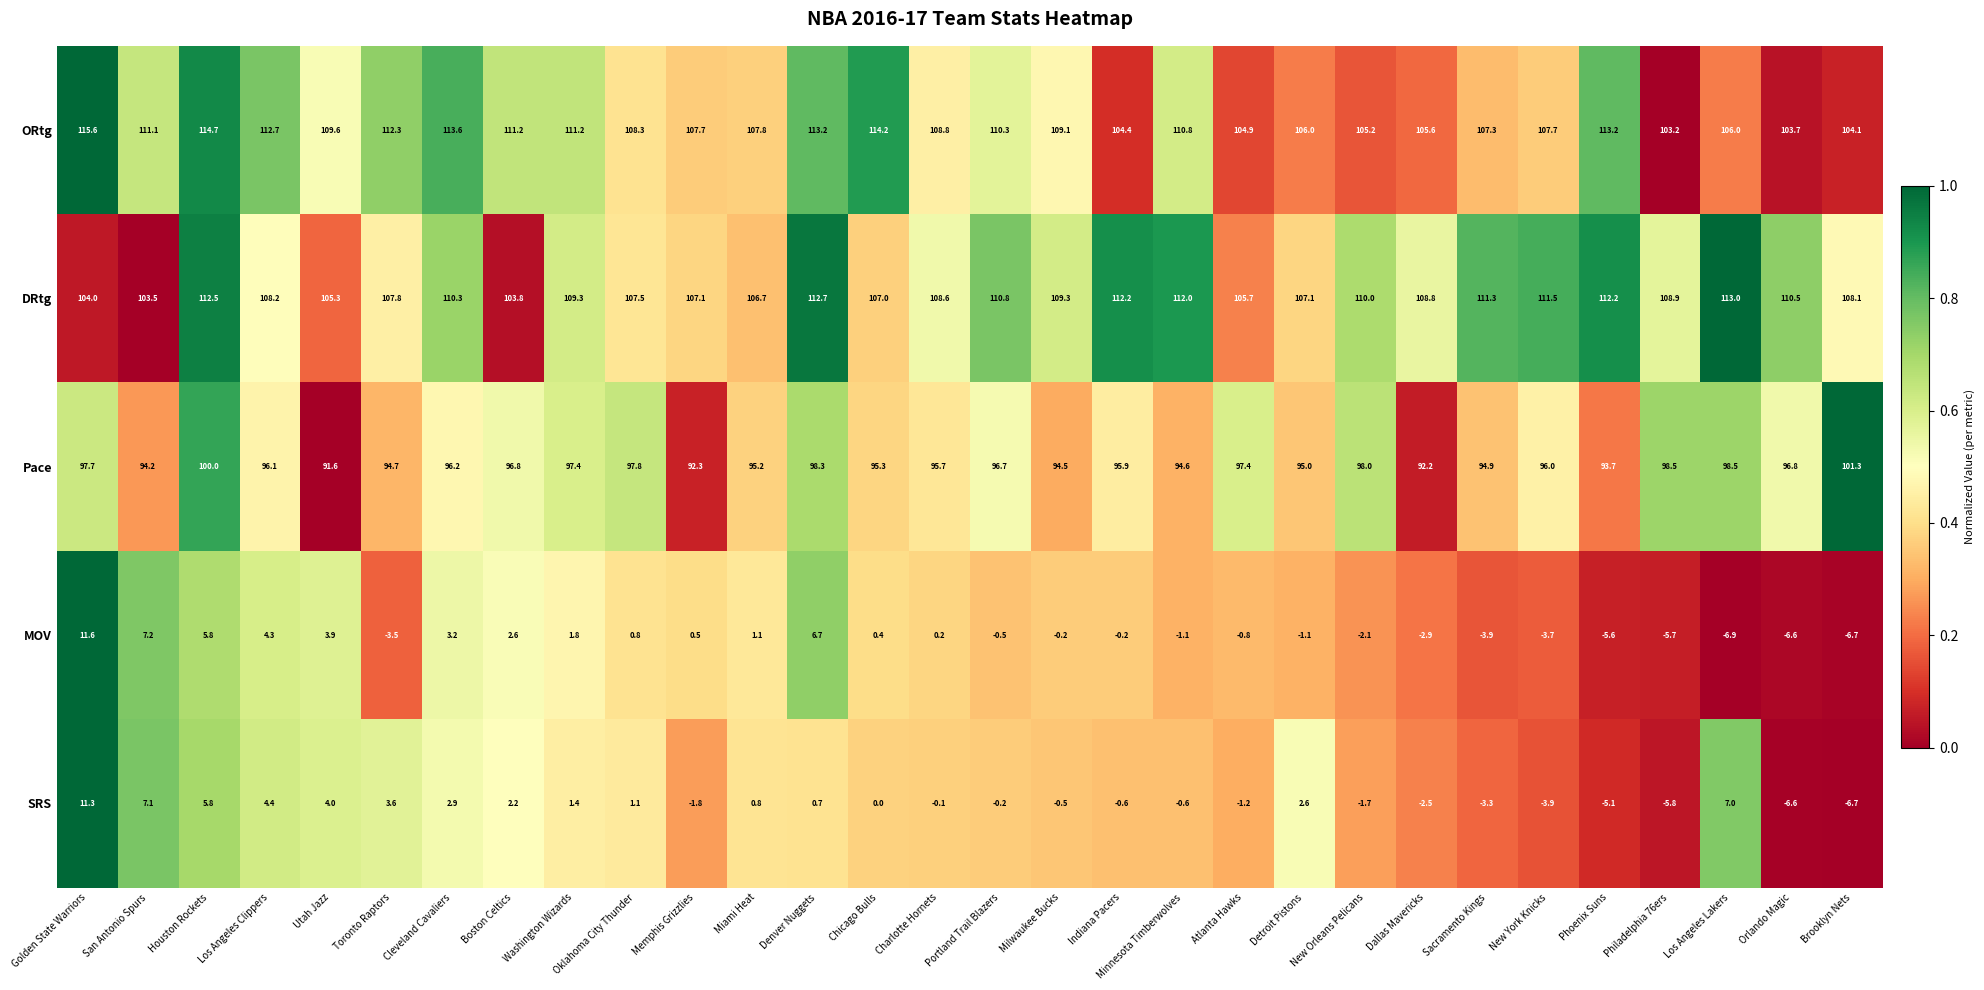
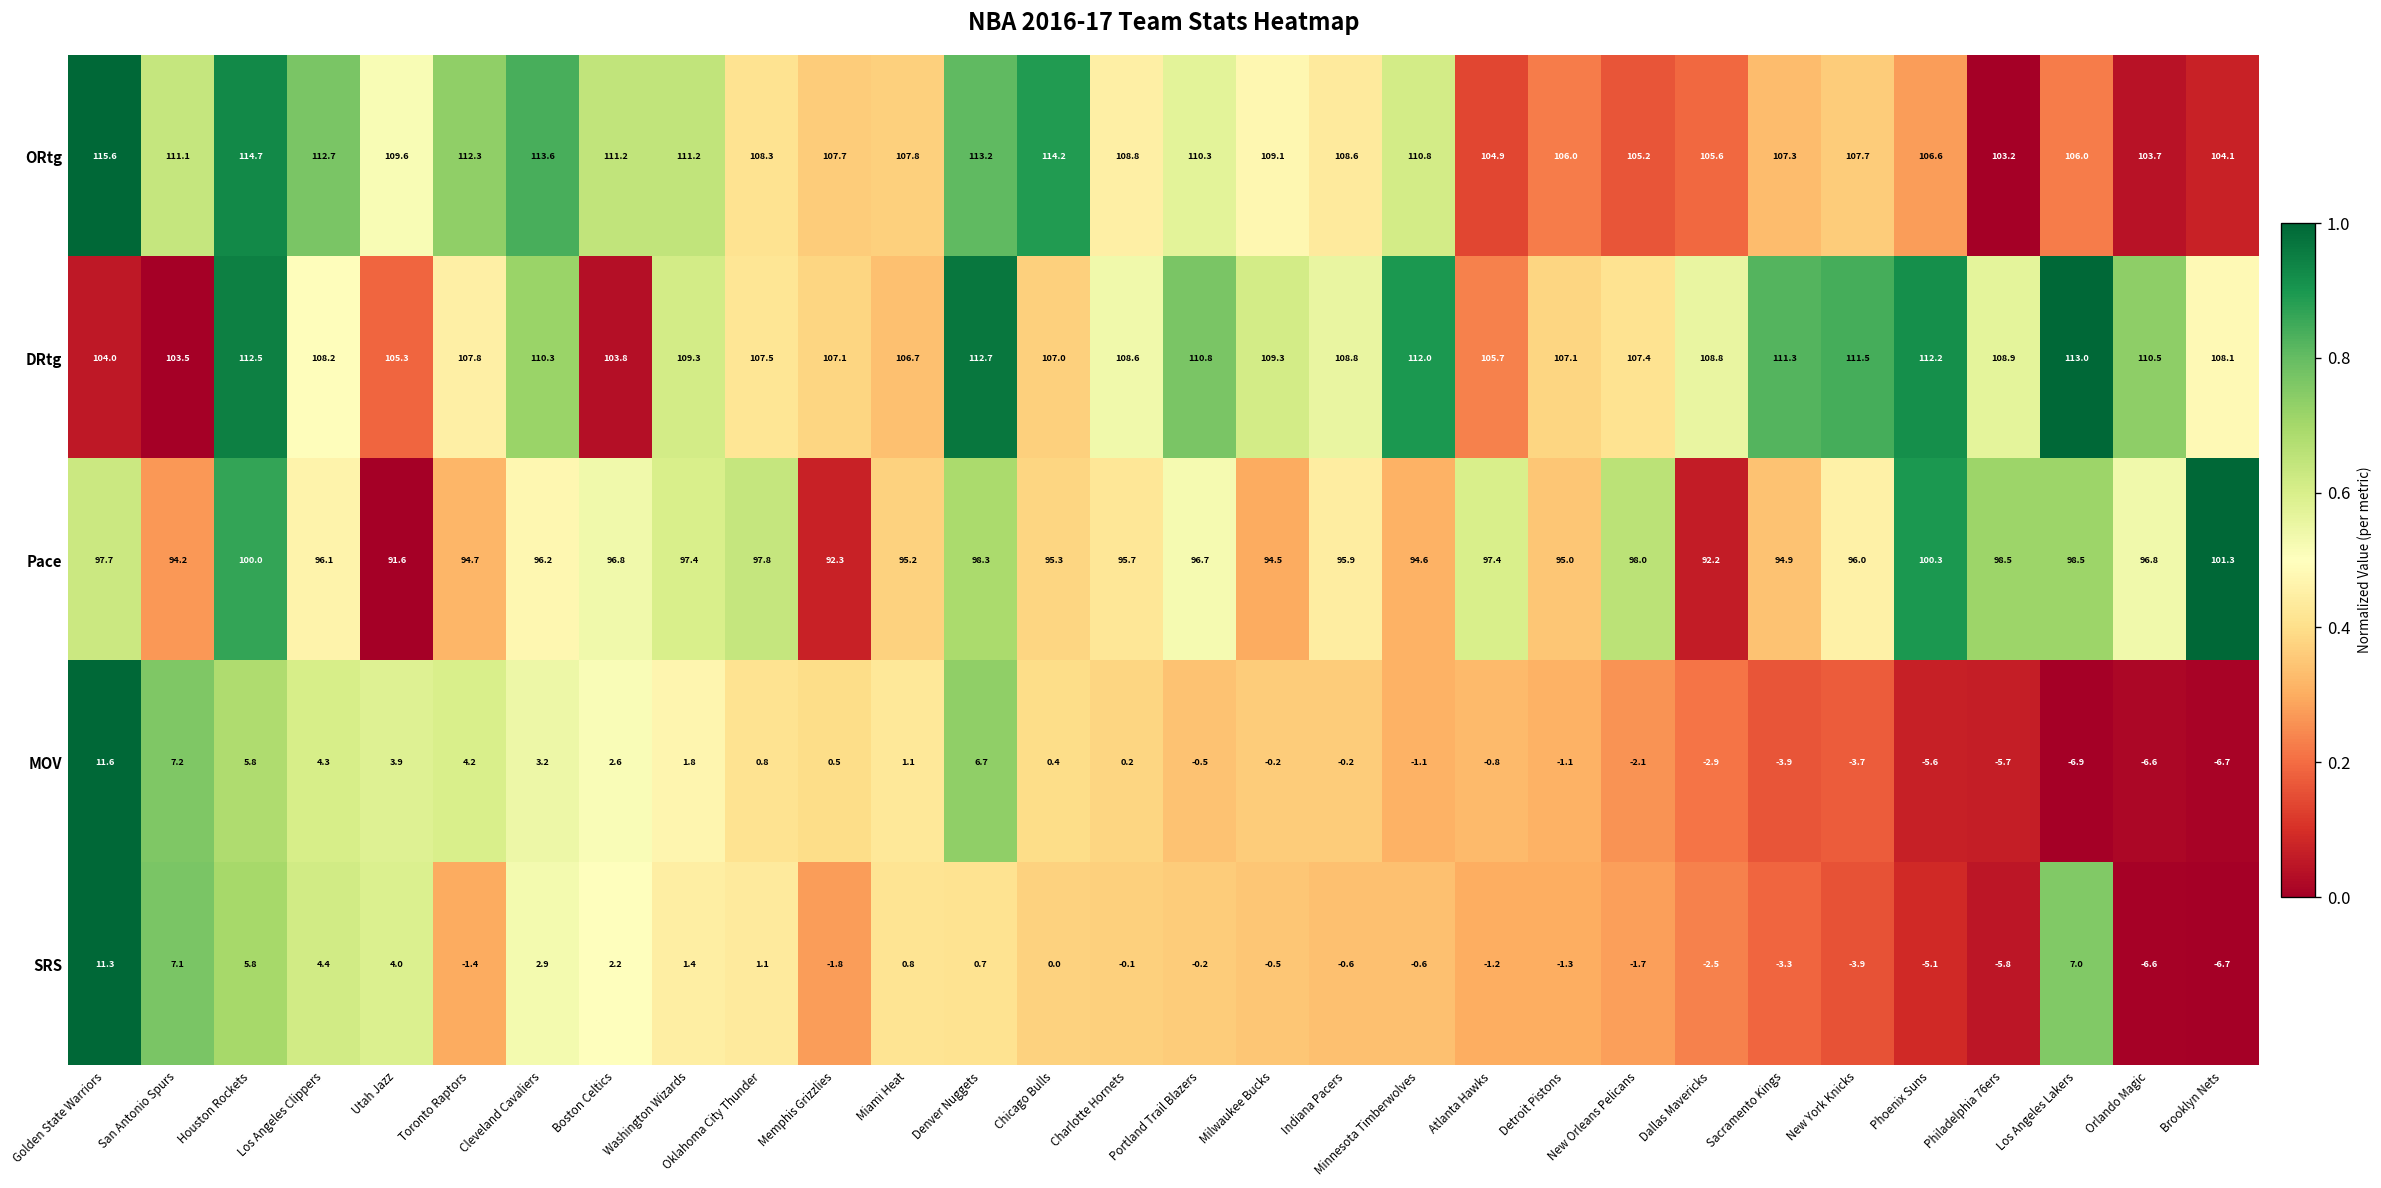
ORtg, Indiana Pacers: 104.4 -> 108.6
ORtg, Phoenix Suns: 113.2 -> 106.6
DRtg, Indiana Pacers: 112.2 -> 108.8
DRtg, New Orleans Pelicans: 110.0 -> 107.4
Pace, Phoenix Suns: 93.7 -> 100.3
MOV, Toronto Raptors: -3.5 -> 4.2
SRS, Toronto Raptors: 3.6 -> -1.4
SRS, Detroit Pistons: 2.6 -> -1.3
